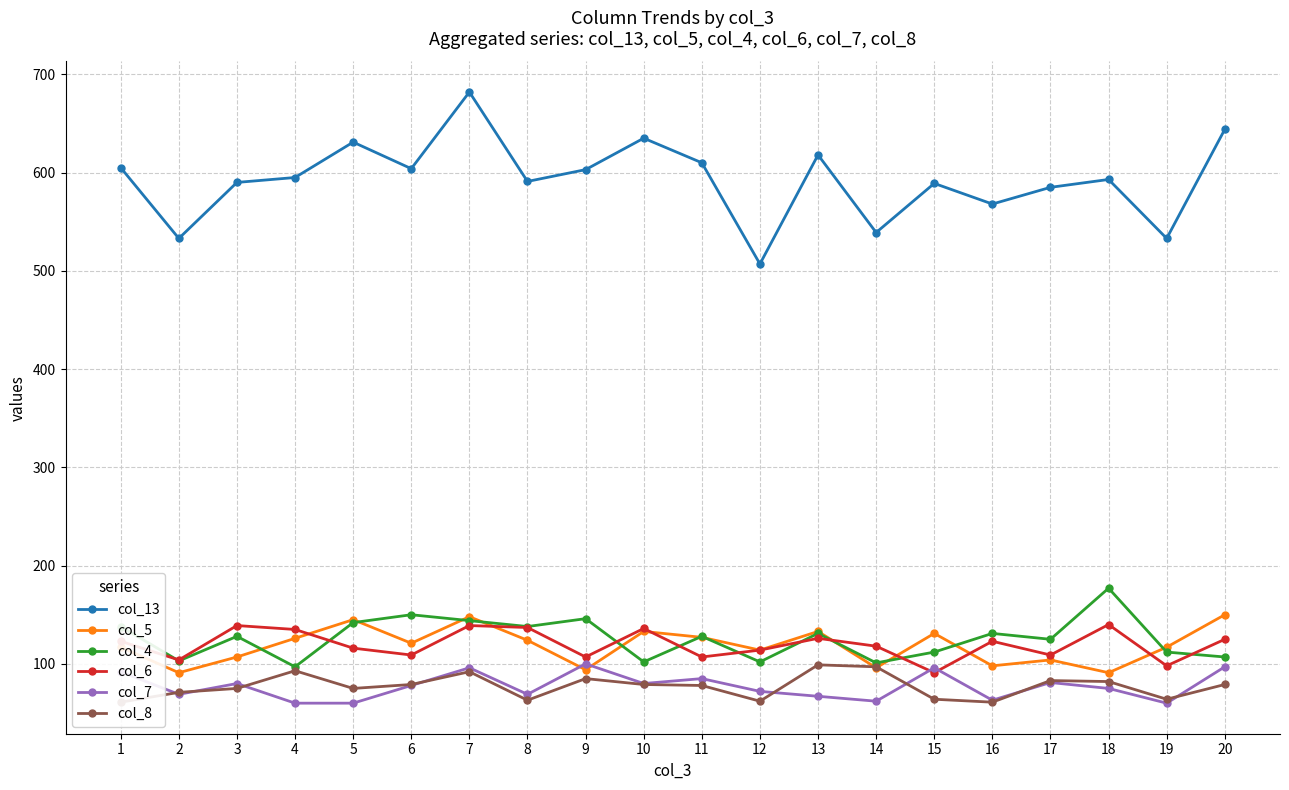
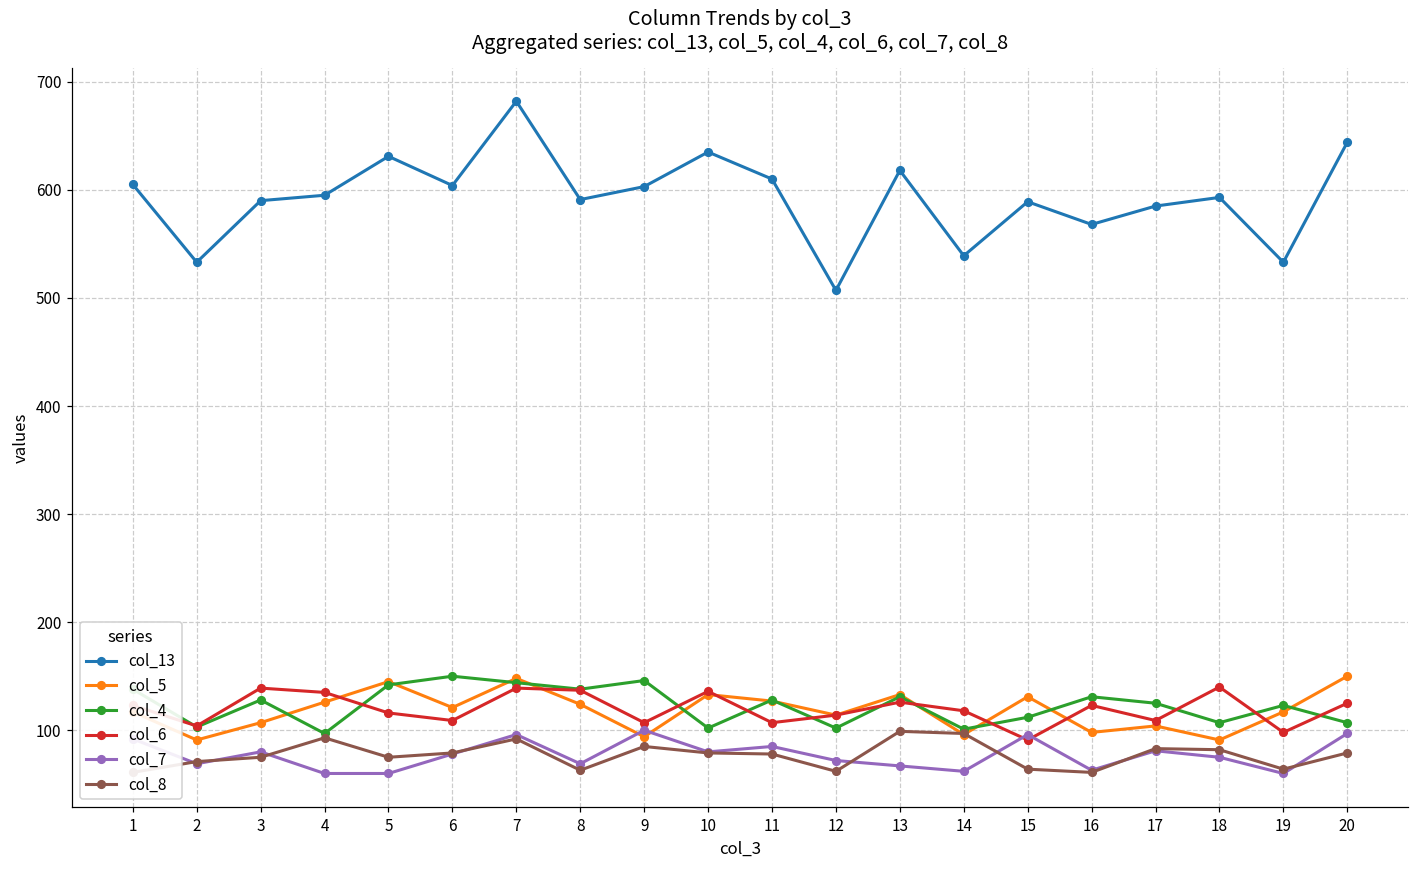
col_4, 18: 180 -> 110
col_4, 19: 110 -> 120
